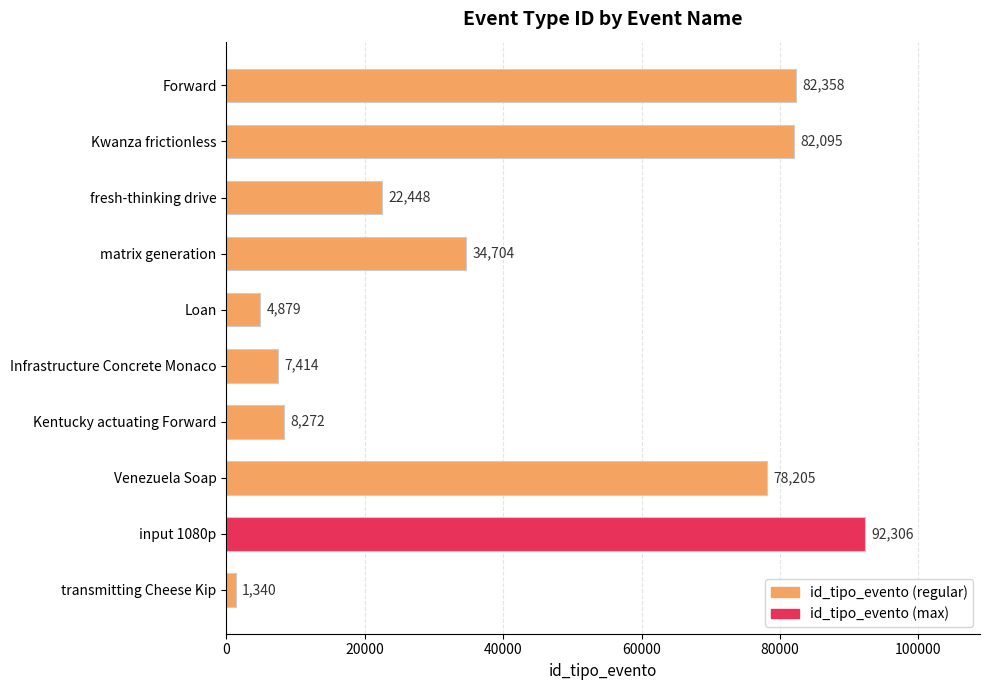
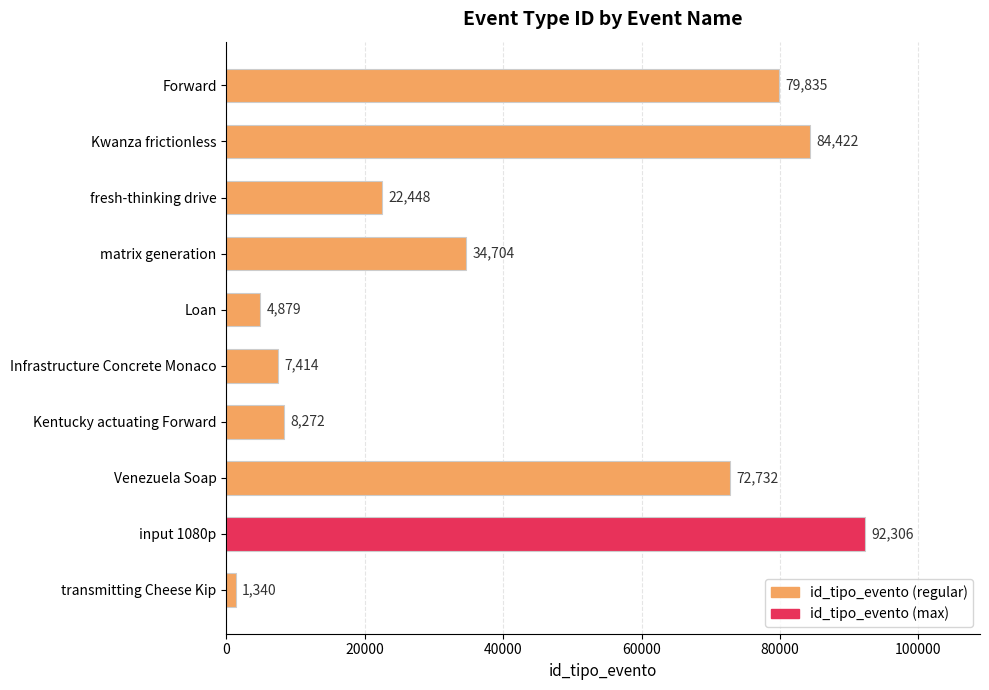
Forward: 82,358 -> 79,835
Kwanza frictionless: 82,095 -> 84,422
Venezuela Soap: 78,205 -> 72,732
